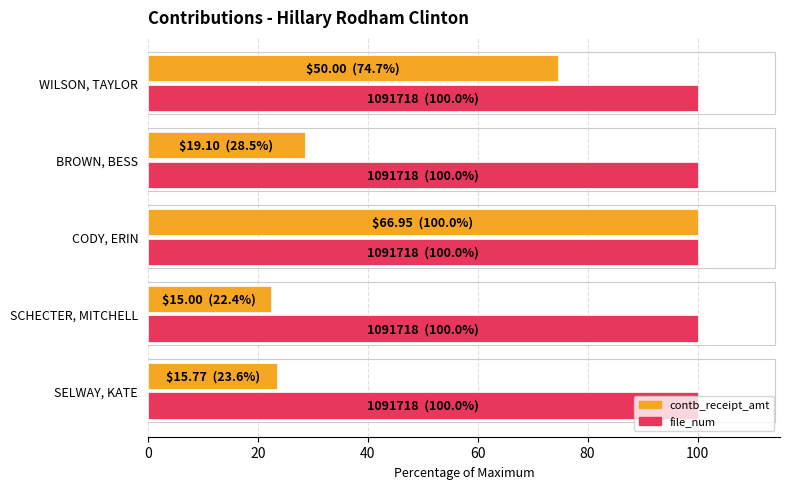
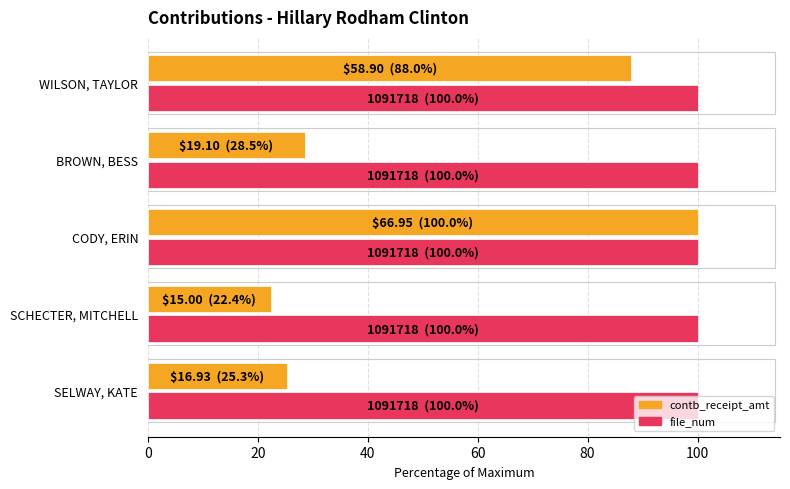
contb_receipt_amt, WILSON, TAYLOR: $50.00 (74.7%) -> $58.90 (88.0%)
contb_receipt_amt, SELWAY, KATE: $15.77 (23.6%) -> $16.93 (25.3%)
